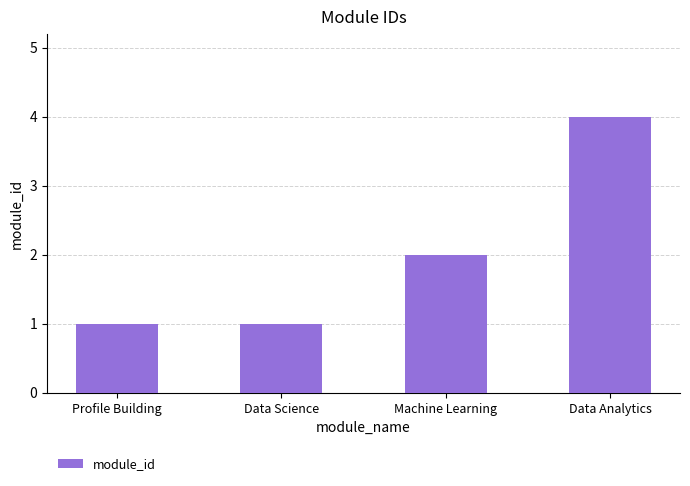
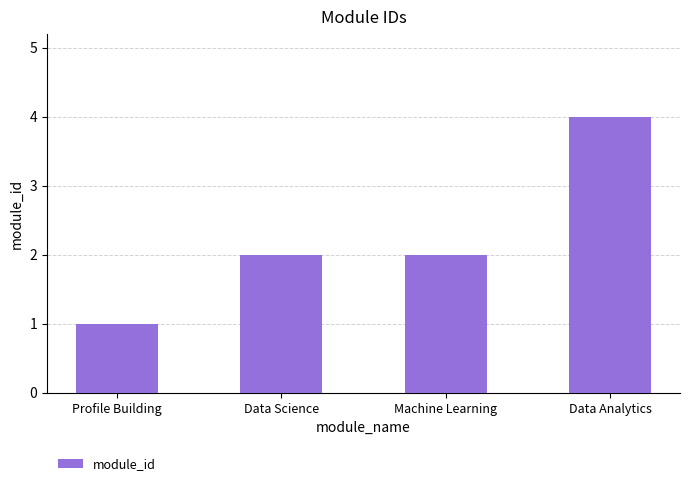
Data Science: 1 -> 2
